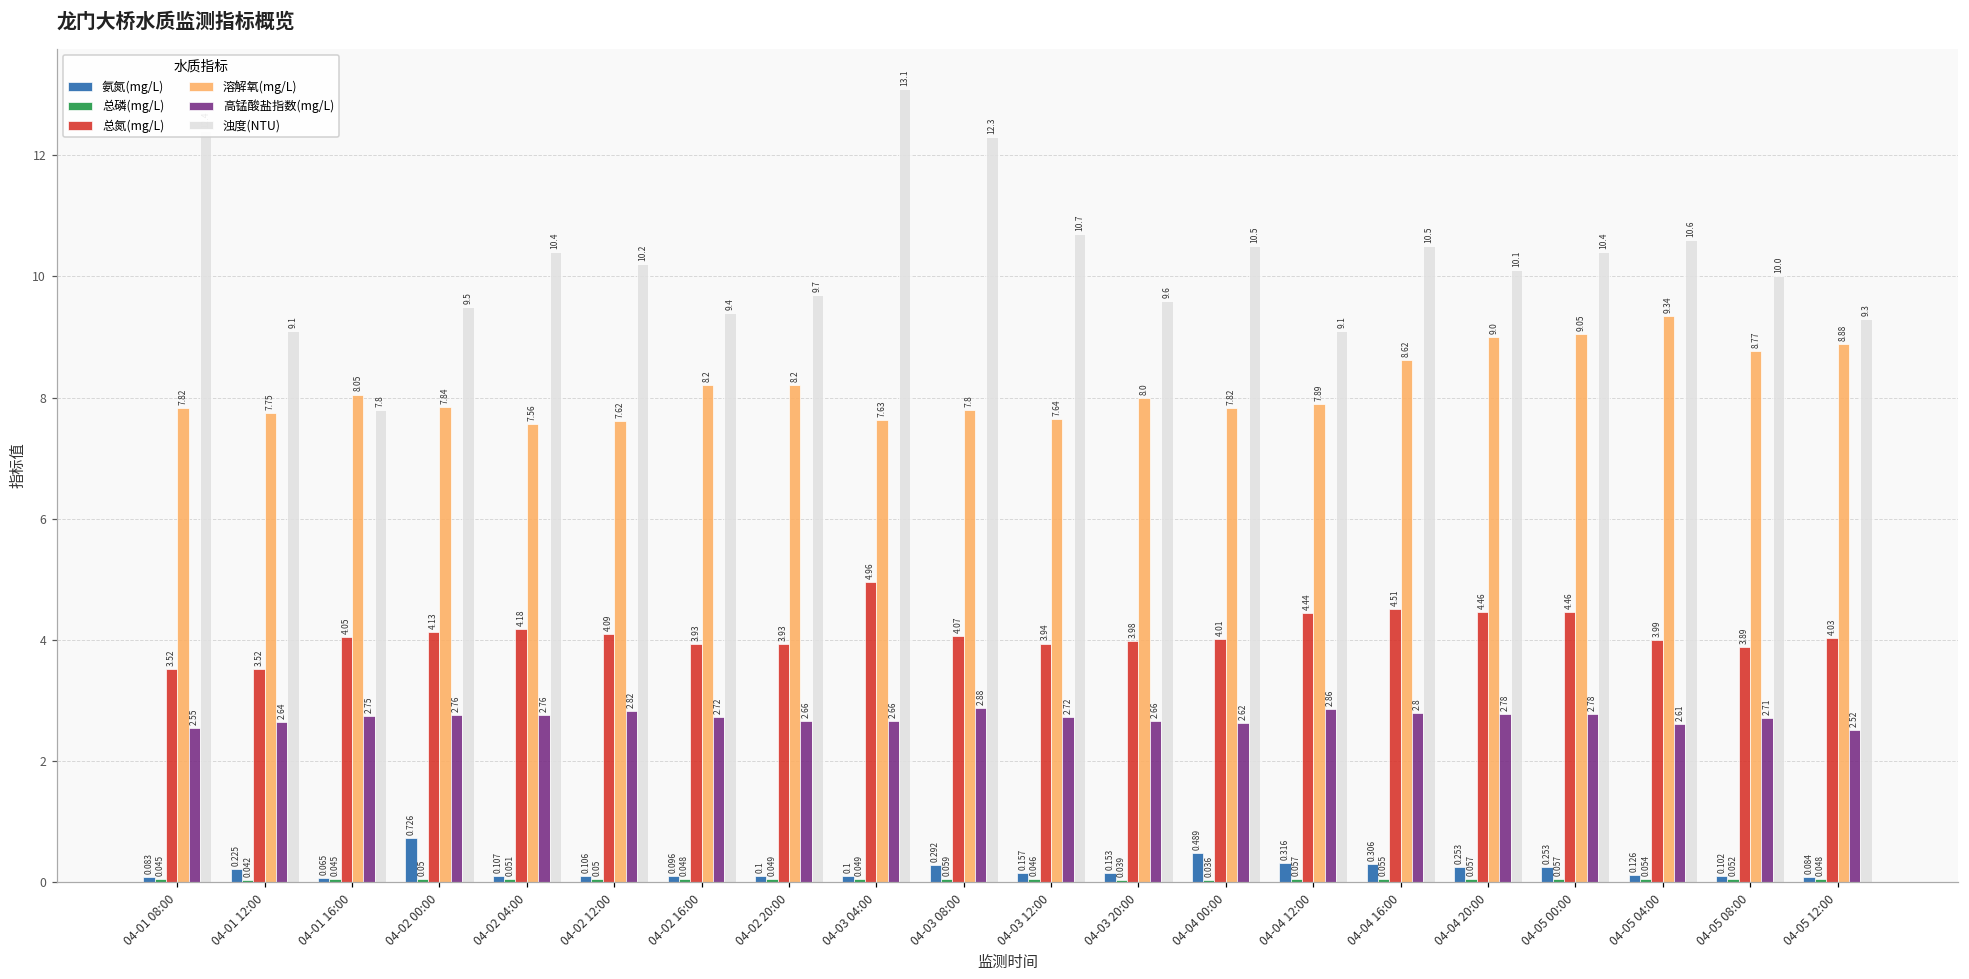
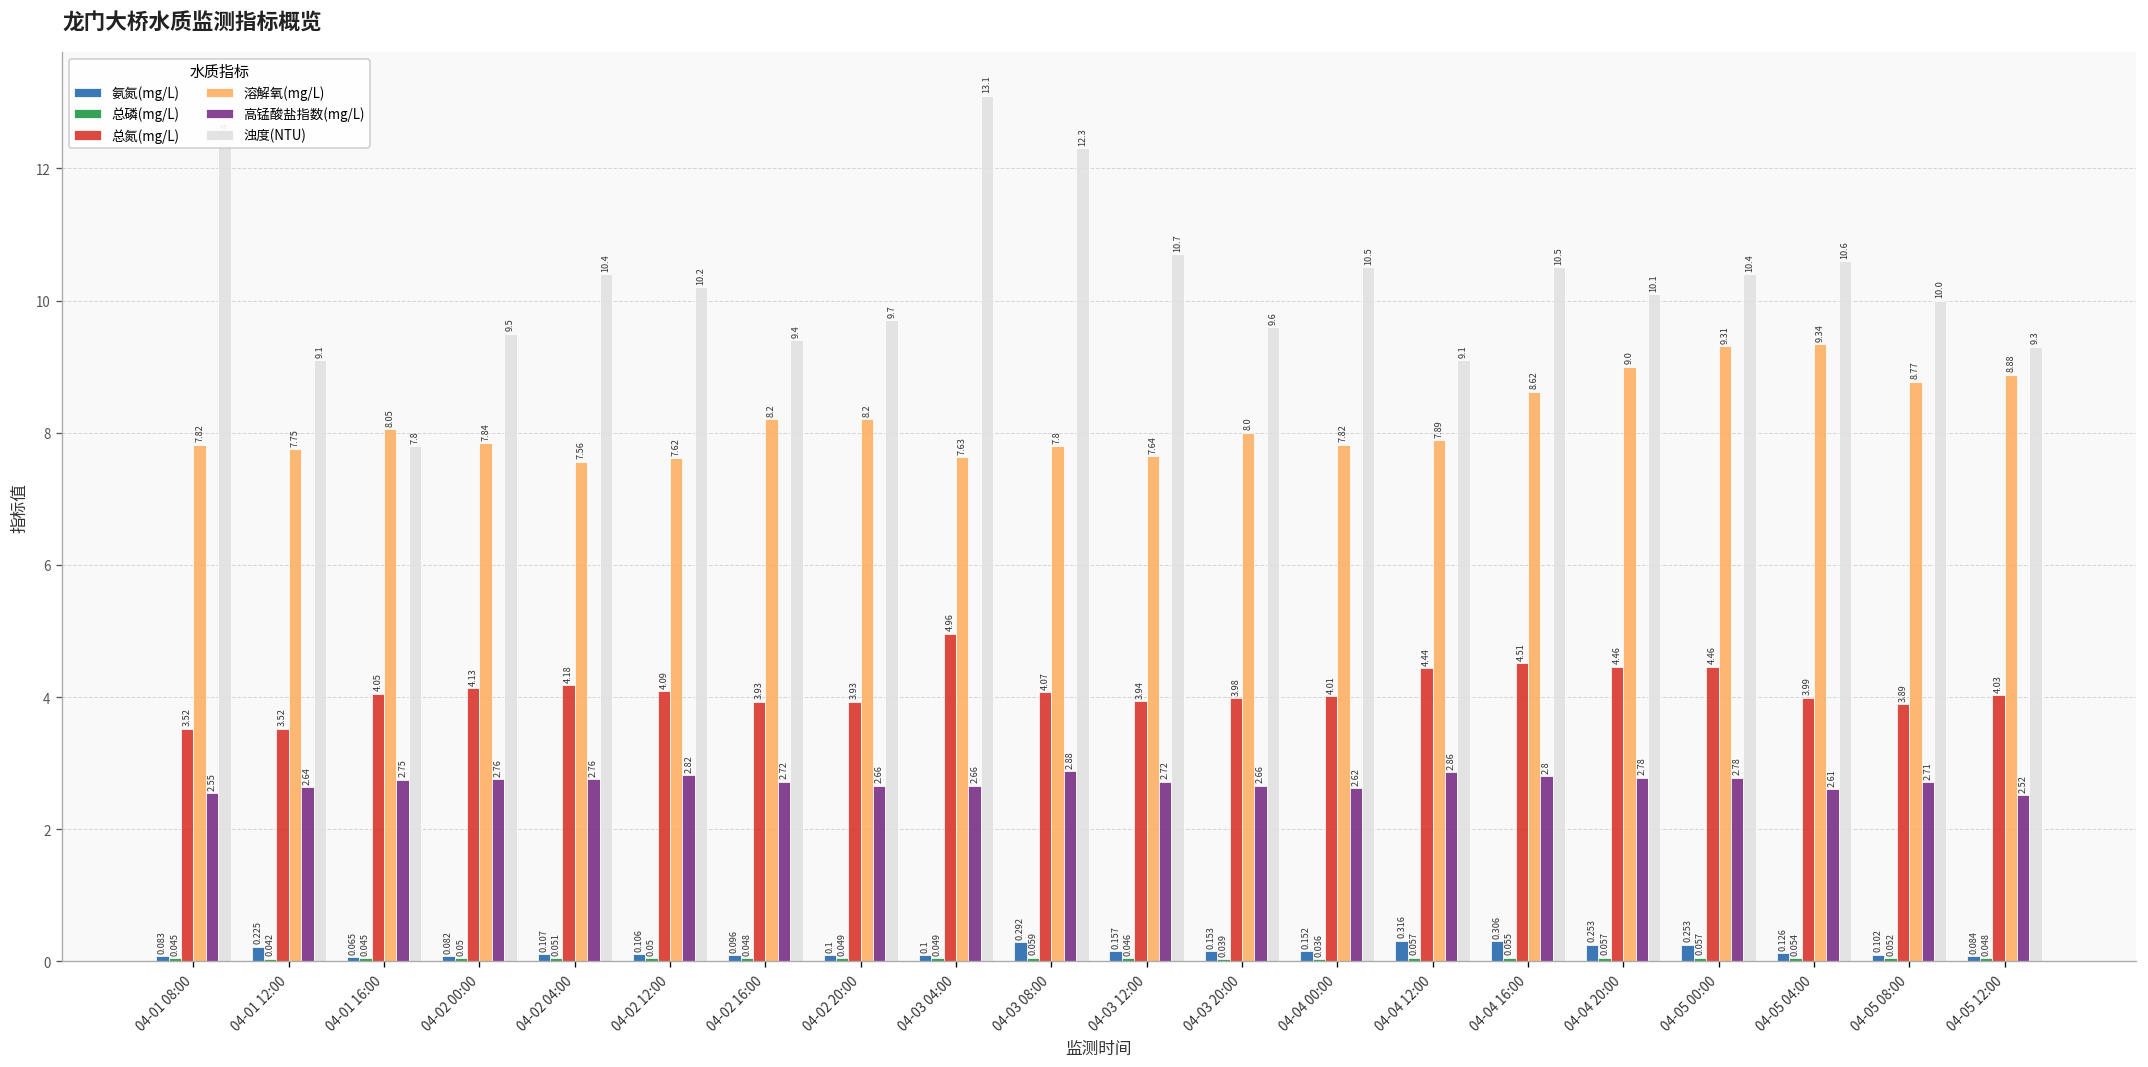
氨氮(mg/L), 04-02 00:00: 0.726 -> 0.082
氨氮(mg/L), 04-04 00:00: 0.489 -> 0.152
溶解氧(mg/L), 04-05 00:00: 9.05 -> 9.31
